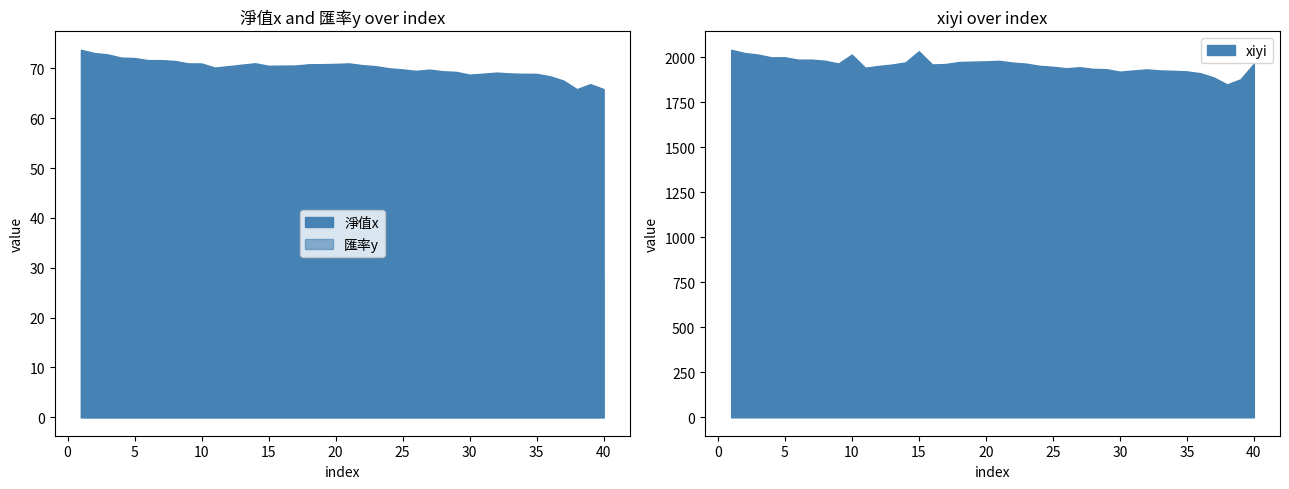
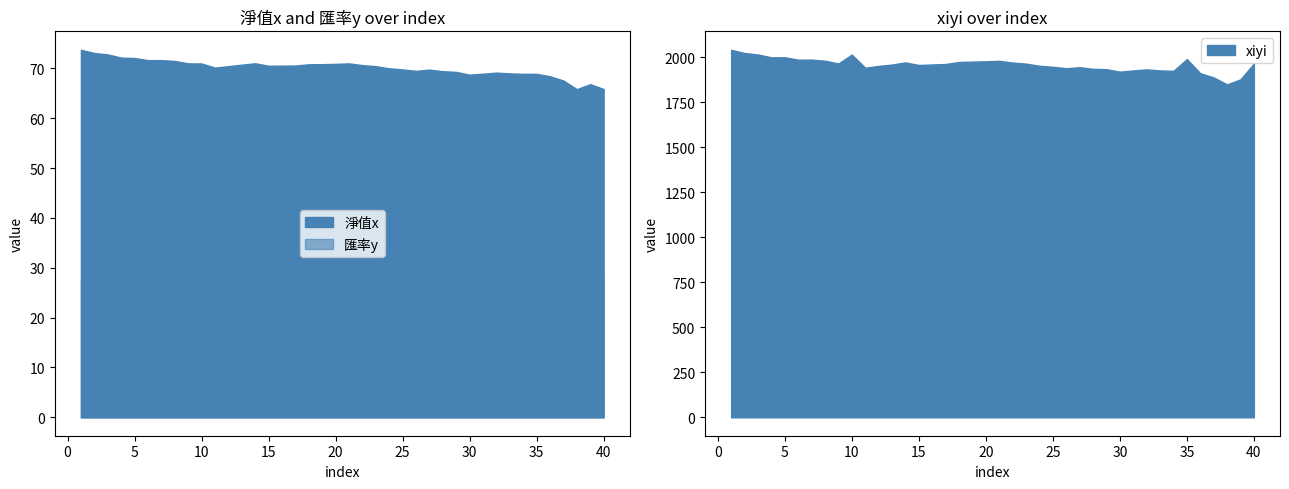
xiyi over index, 15: 2030 -> 1960
xiyi over index, 35: 1920 -> 1990
